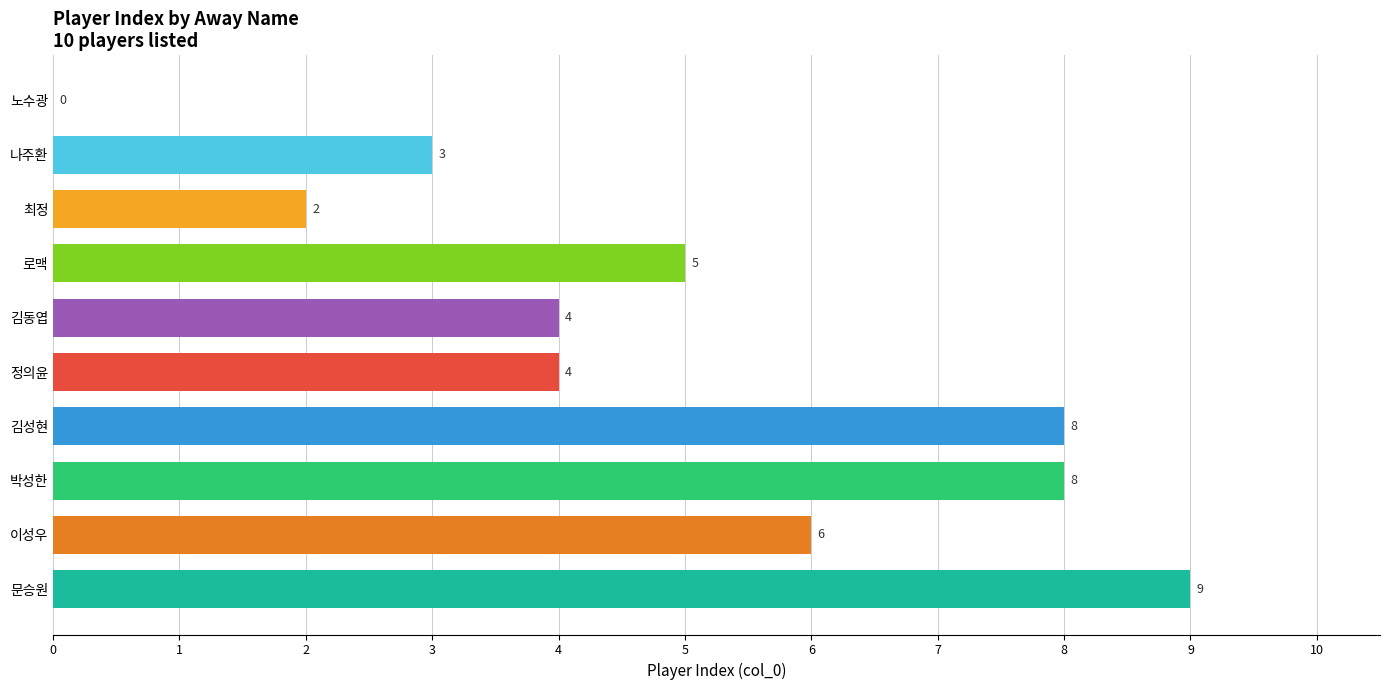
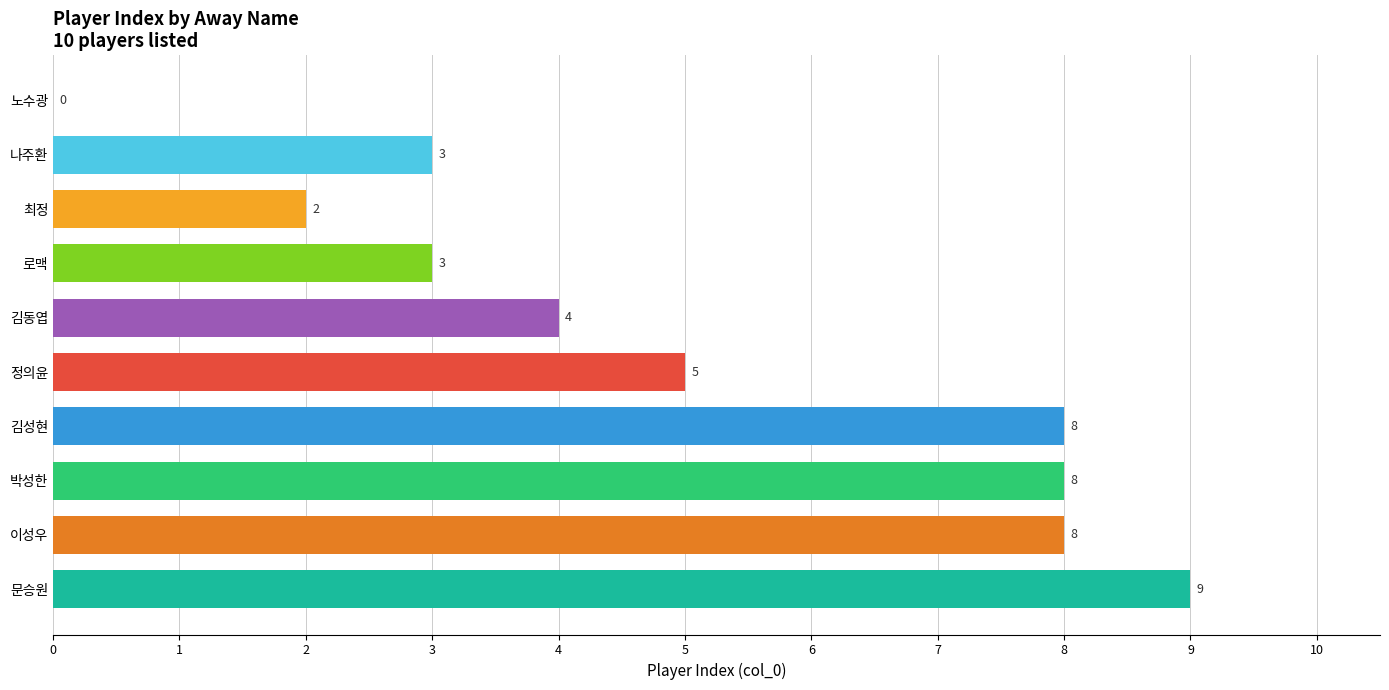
로맥: 5 -> 3
정의윤: 4 -> 5
이성우: 6 -> 8
